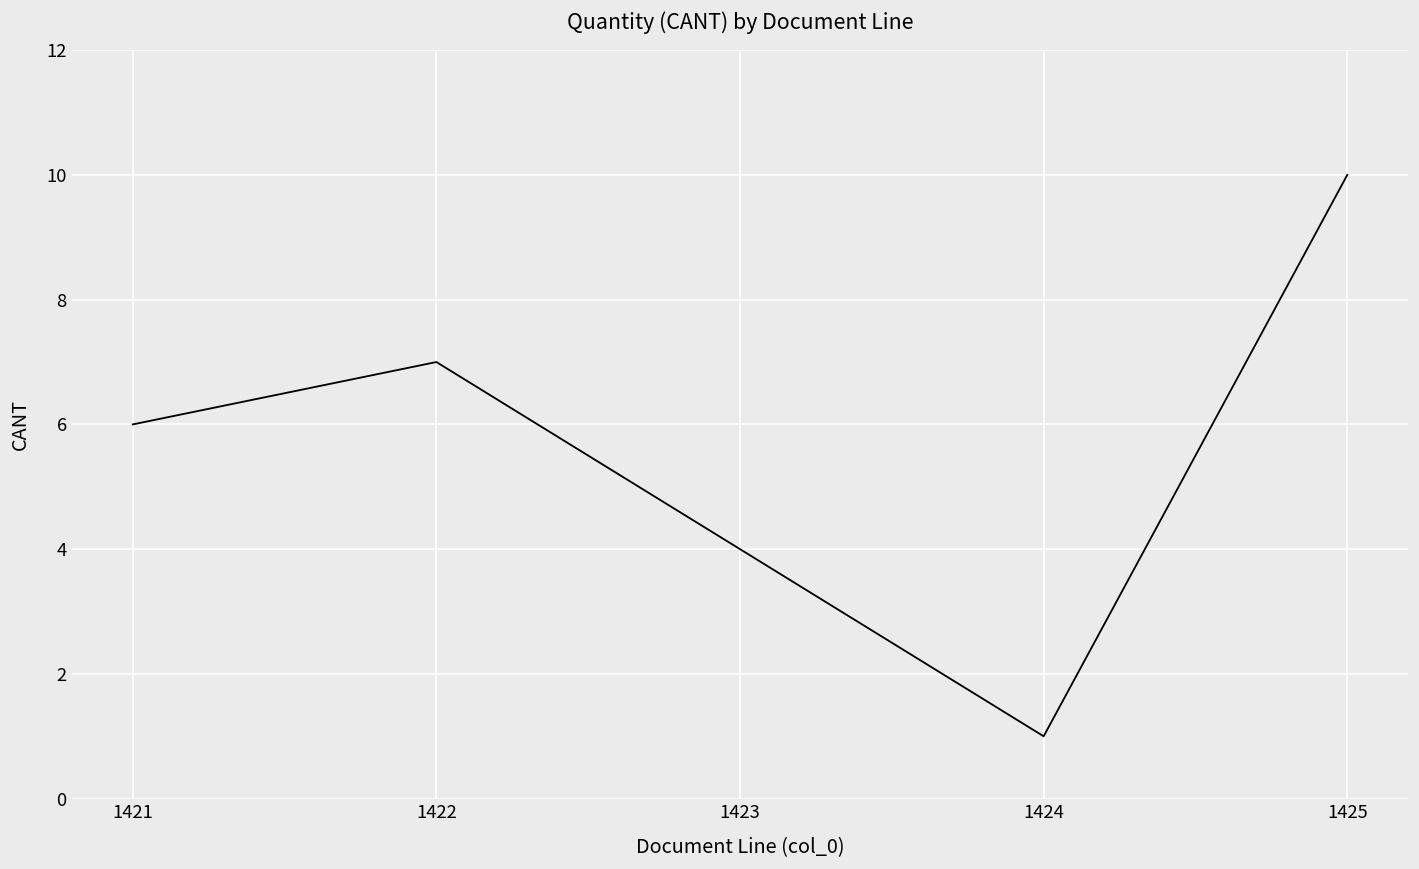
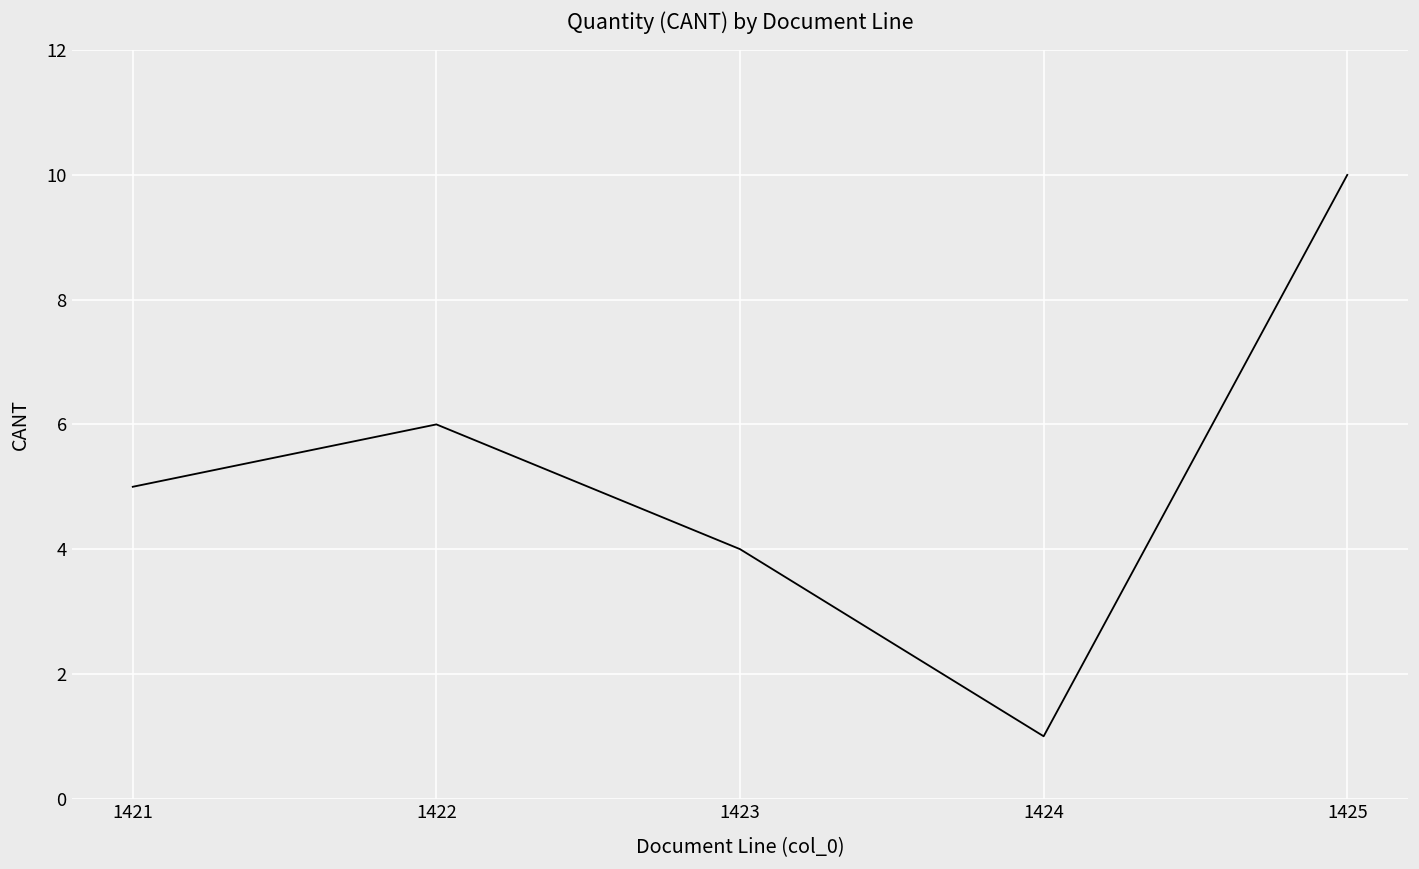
1421: 6 -> 5
1422: 7 -> 6
